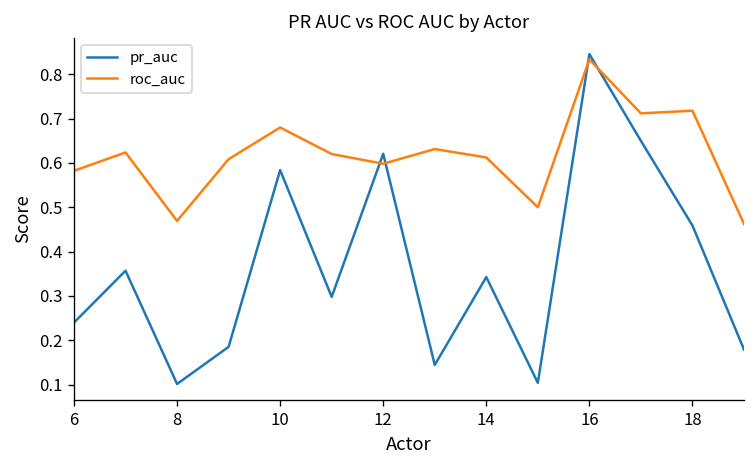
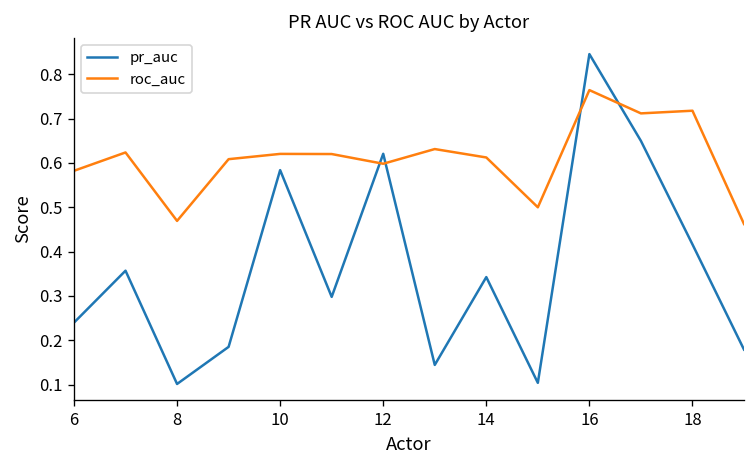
roc_auc, 10: 0.68 -> 0.62
roc_auc, 16: 0.83 -> 0.76
pr_auc, 18: 0.46 -> 0.42
